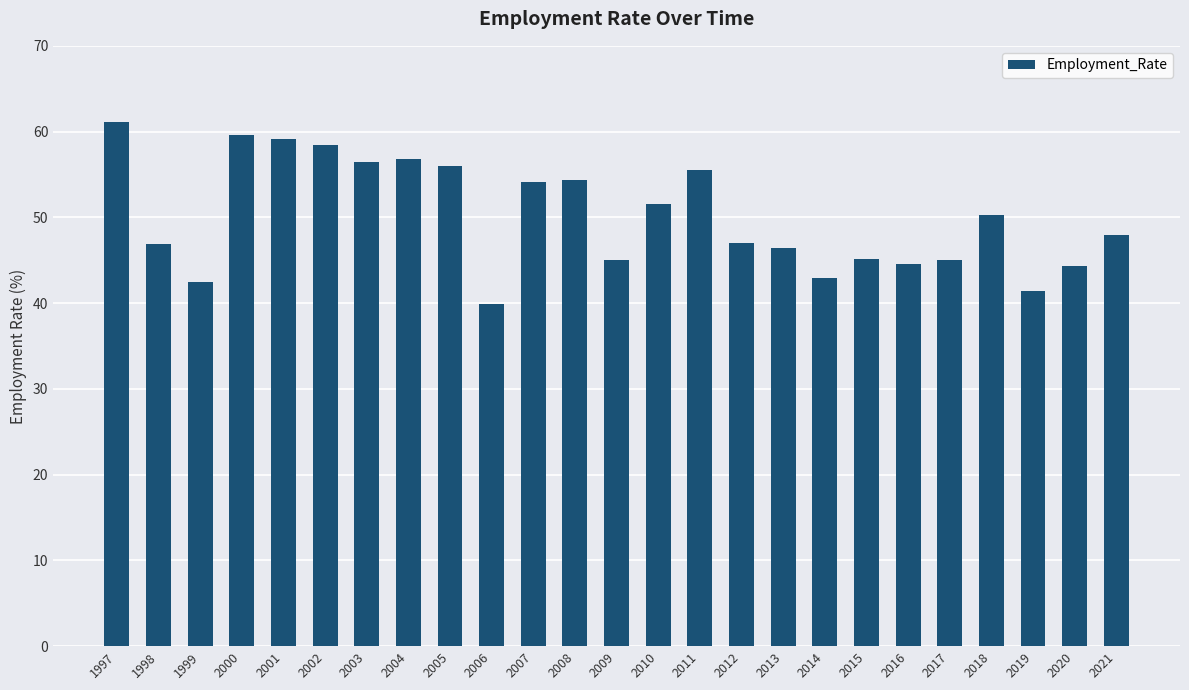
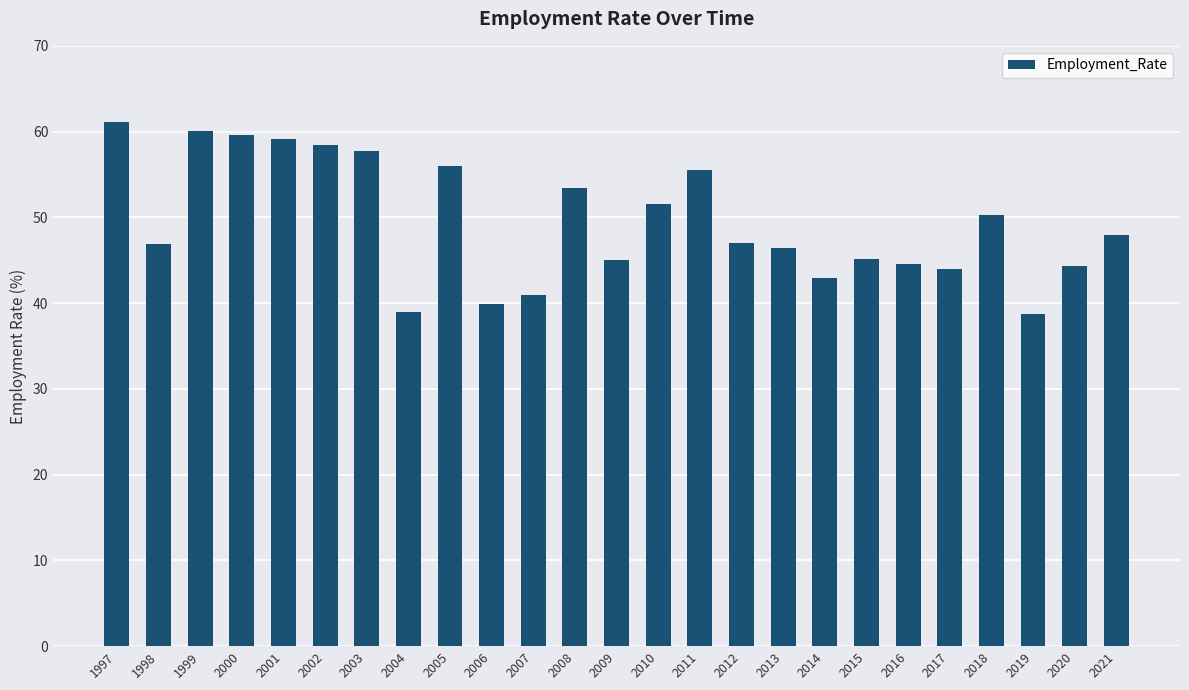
1999: 43 -> 60
2003: 56 -> 58
2004: 57 -> 39
2007: 54 -> 41
2008: 54 -> 53
2017: 45 -> 44
2019: 41 -> 39
